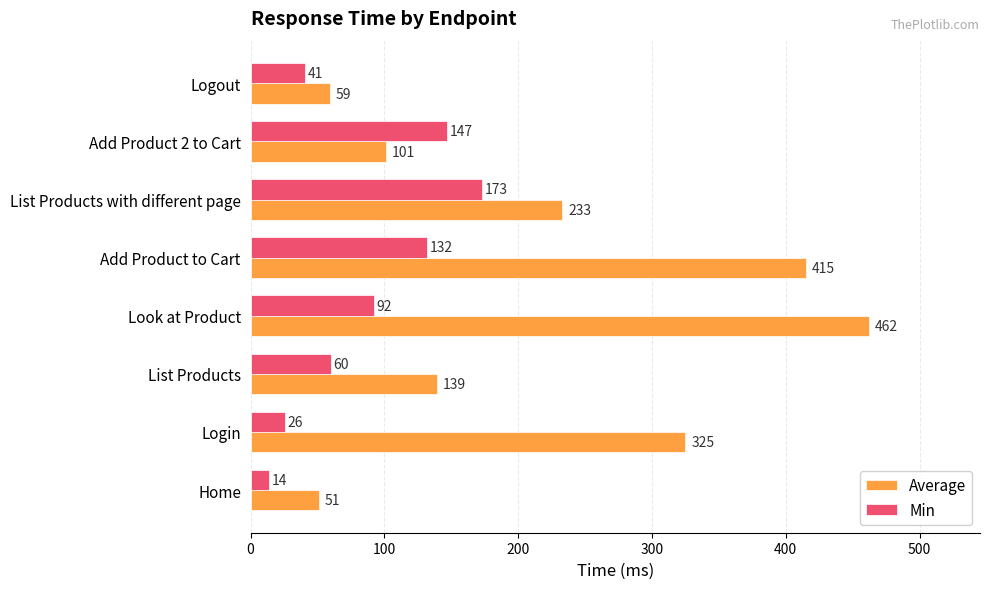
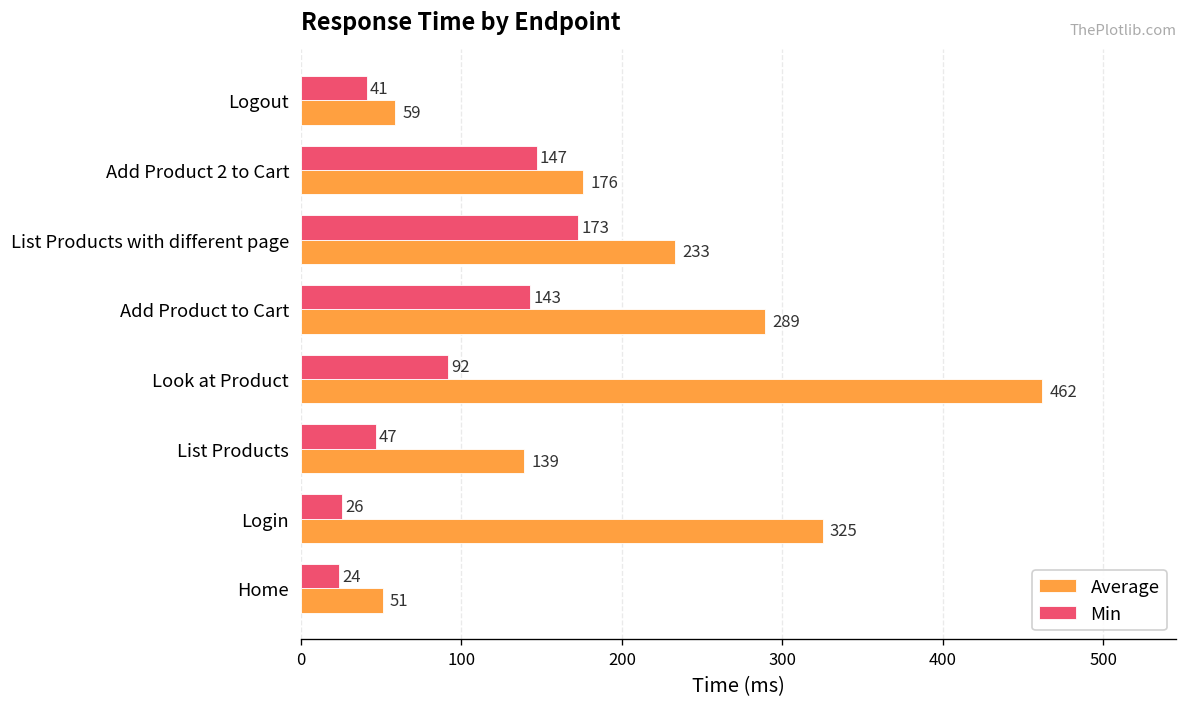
Average, Add Product 2 to Cart: 101 -> 176
Min, Add Product to Cart: 132 -> 143
Average, Add Product to Cart: 415 -> 289
Min, List Products: 60 -> 47
Min, Home: 14 -> 24
